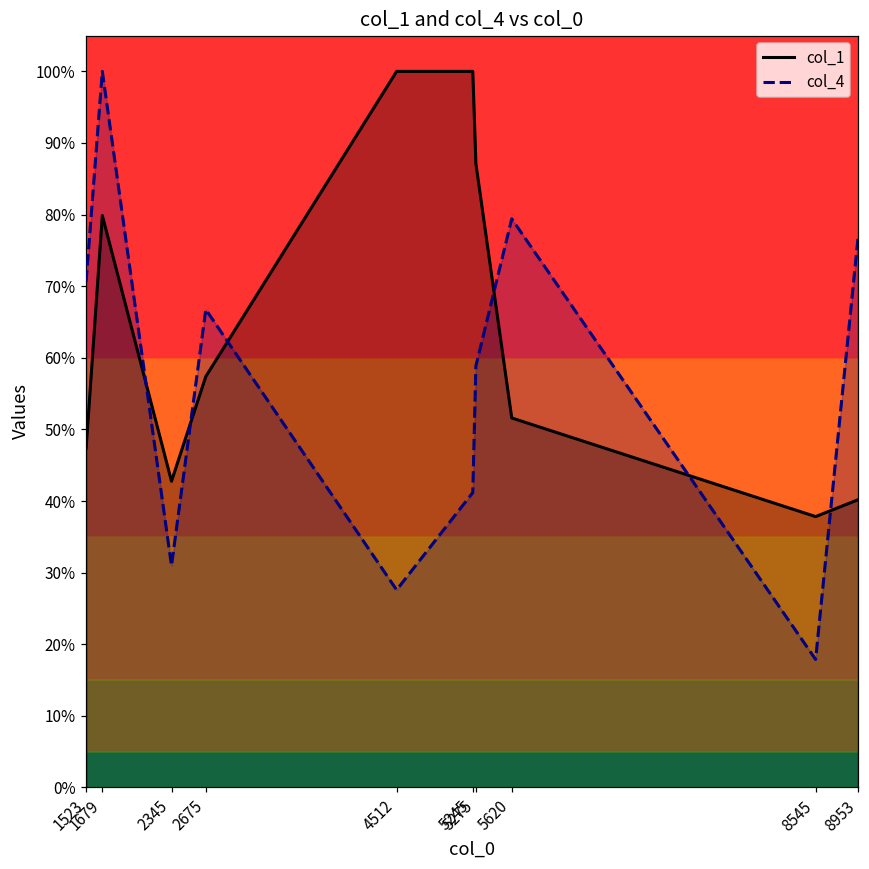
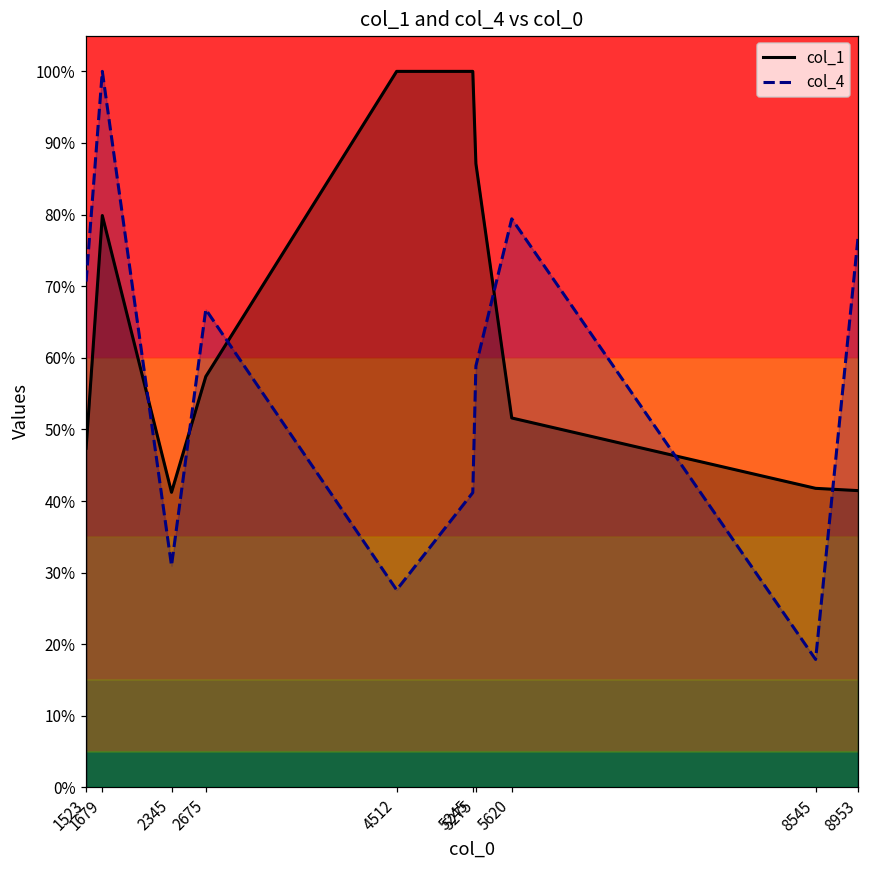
col_1, 2345: 43% -> 41%
col_1, 8545: 38% -> 42%
col_1, 8953: 40% -> 41%
